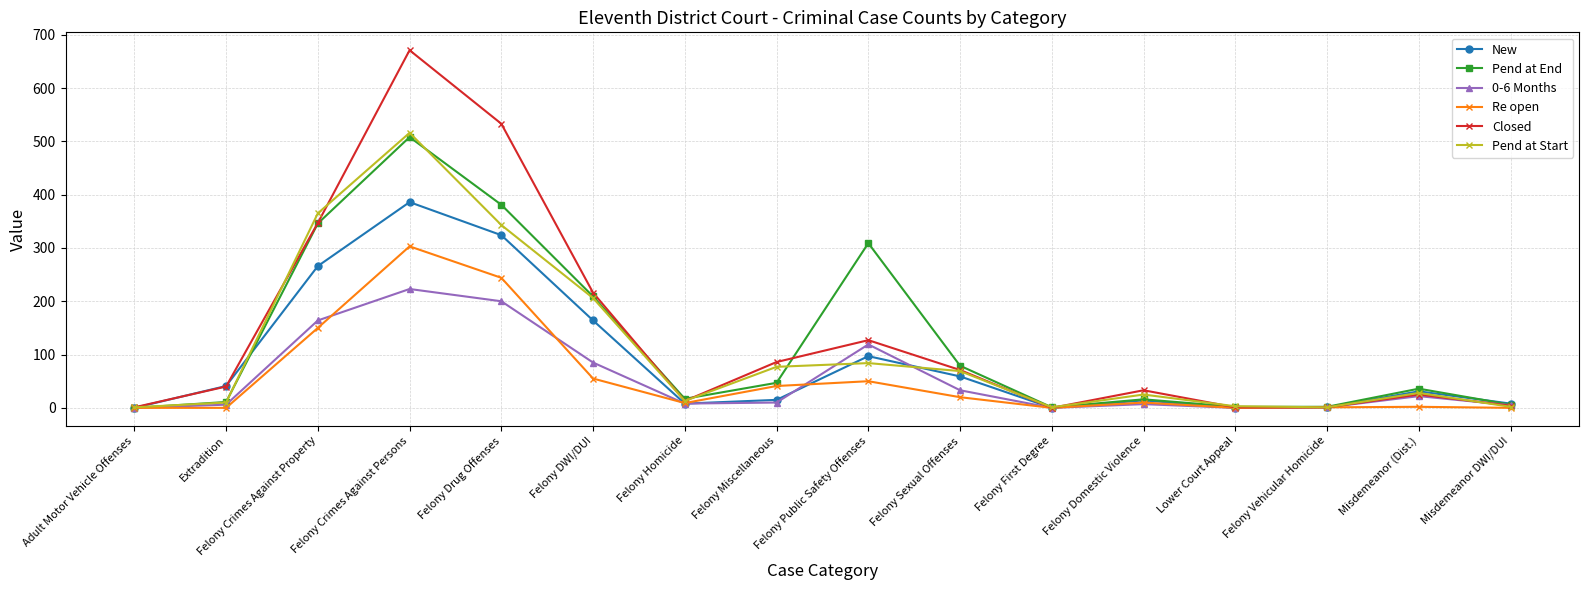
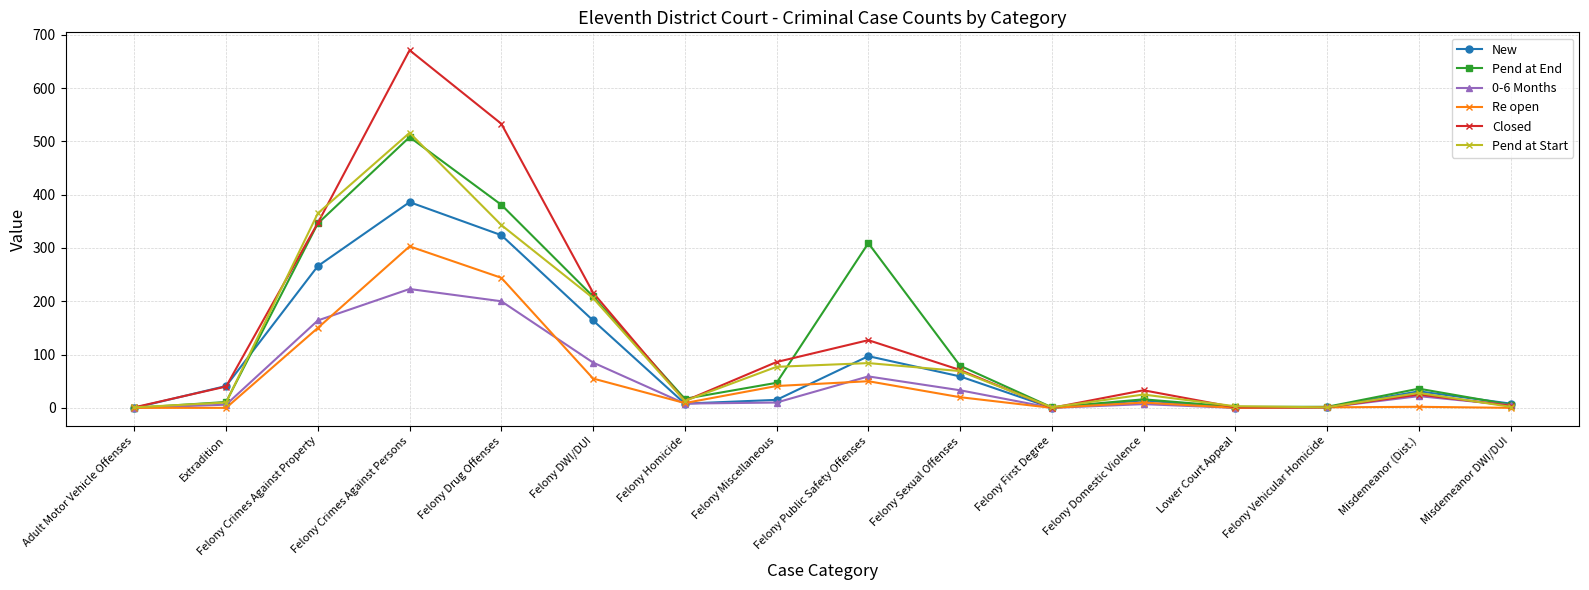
0-6 Months, Felony Public Safety Offenses: 120 -> 60
